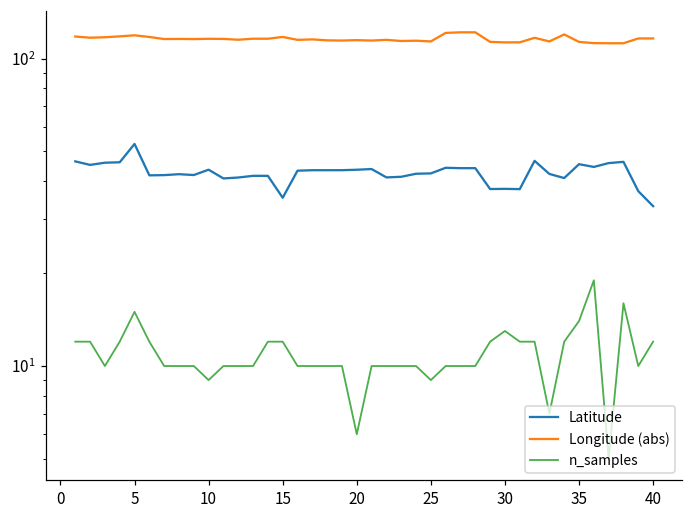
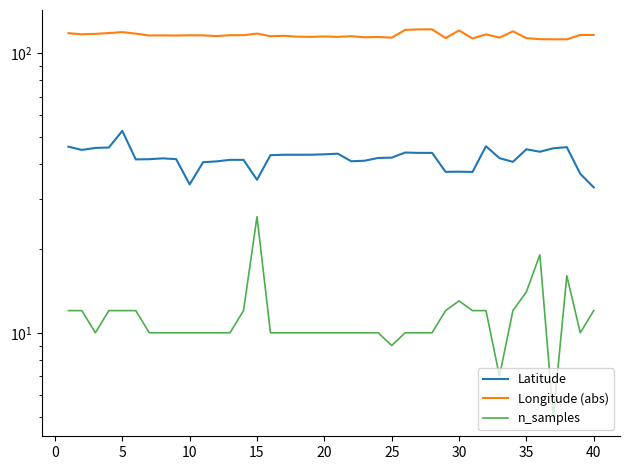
n_samples, 5: 15 -> 12
Latitude, 10: 43 -> 34
n_samples, 10: 9 -> 10
n_samples, 15: 12 -> 26
n_samples, 20: 6 -> 10
Longitude (abs), 30: 113 -> 121
